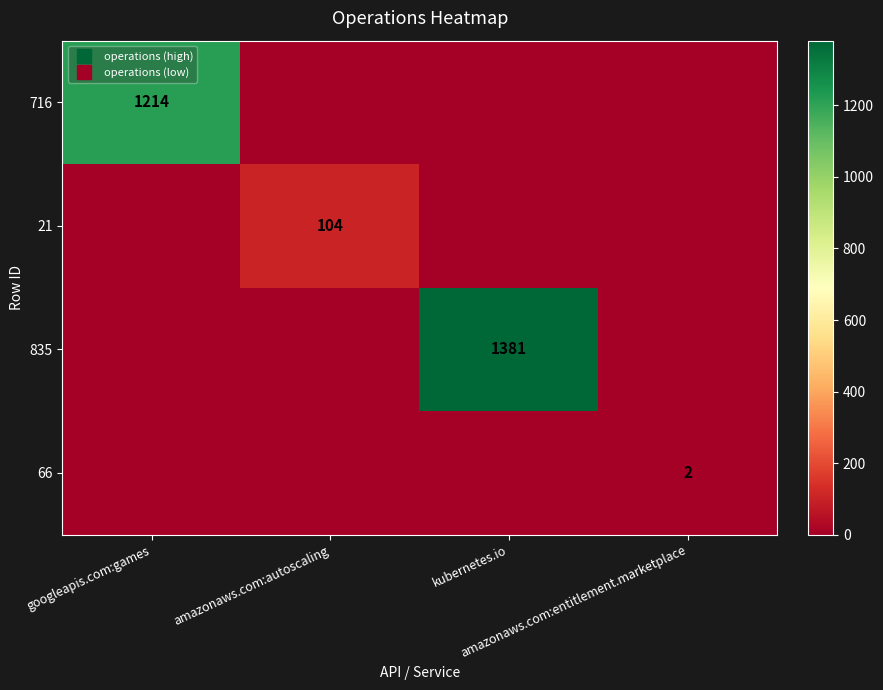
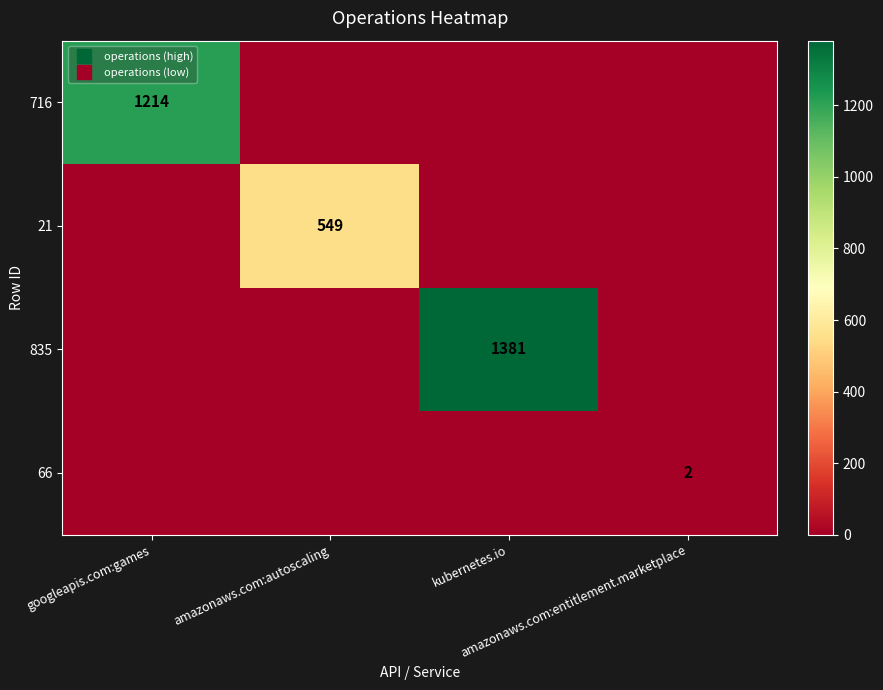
21, amazonaws.com:autoscaling: 104 -> 549
